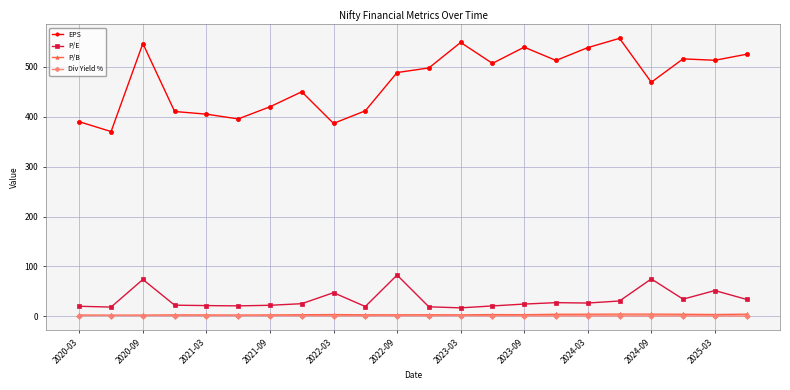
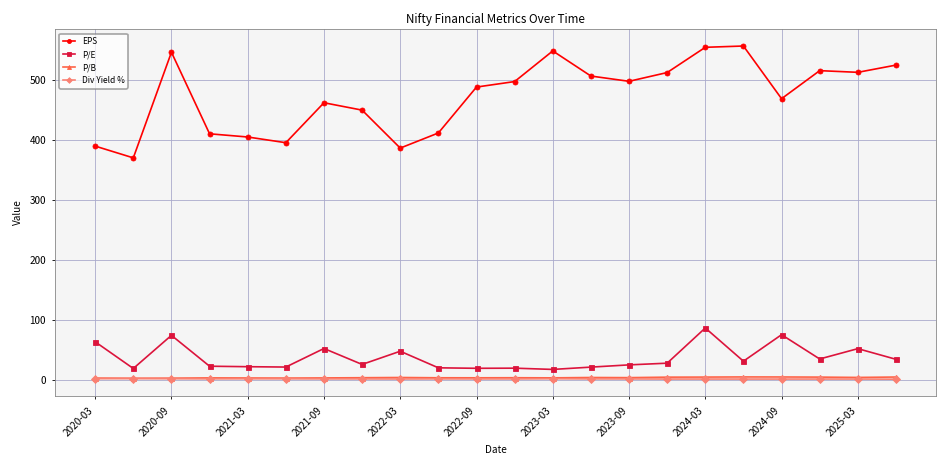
P/E, 2020-03: 20 -> 60
EPS, 2021-09: 420 -> 460
P/E, 2021-09: 20 -> 50
P/E, 2022-09: 80 -> 20
EPS, 2023-09: 540 -> 500
EPS, 2024-03: 540 -> 560
P/E, 2024-03: 30 -> 90
